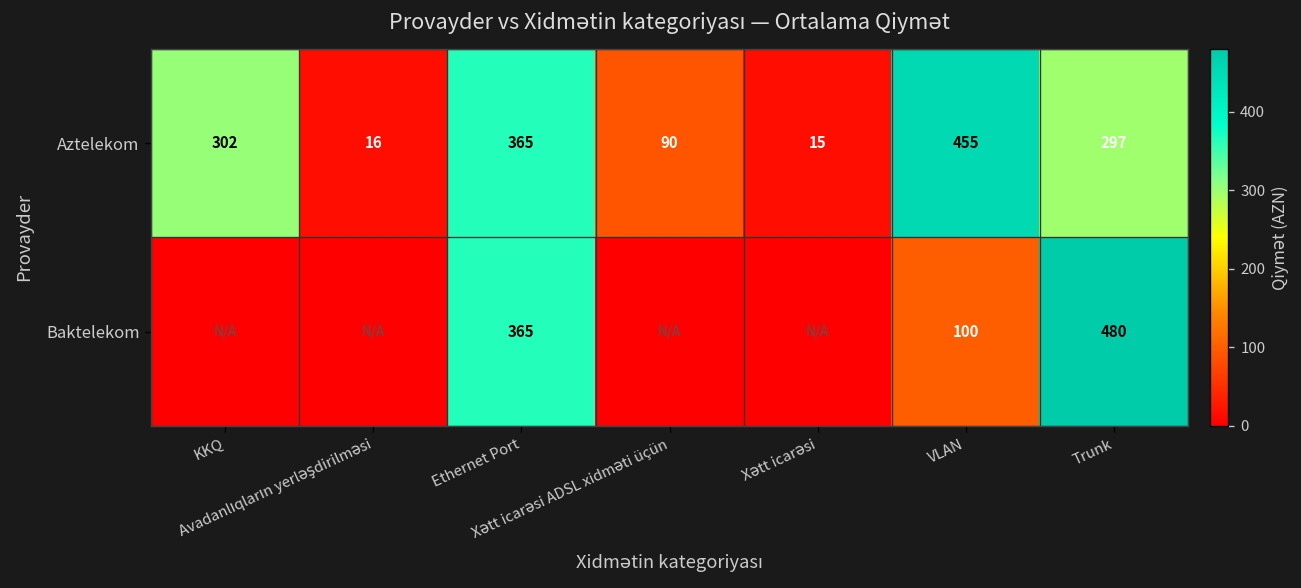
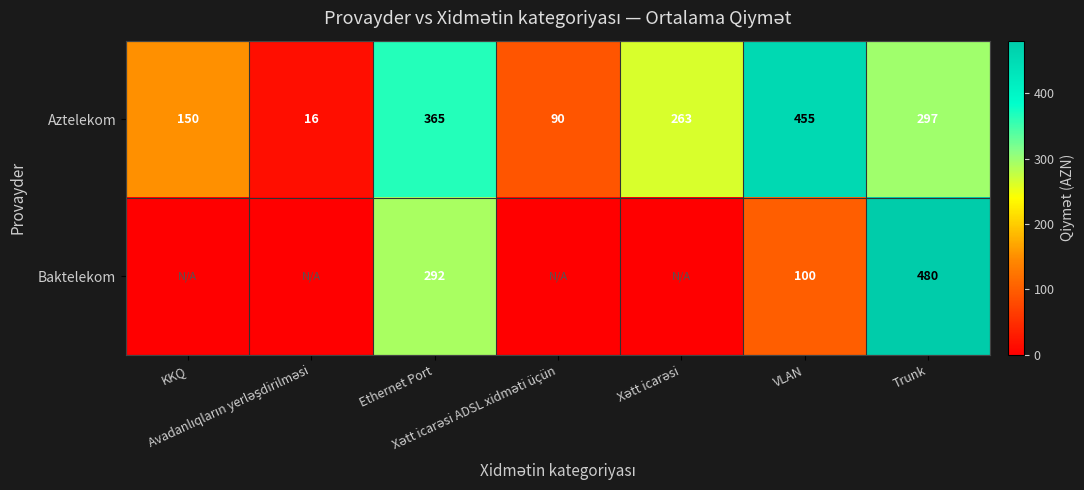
Aztelekom, KKQ: 302 -> 150
Aztelekom, Xətt icarəsi: 15 -> 263
Baktelekom, Ethernet Port: 365 -> 292
